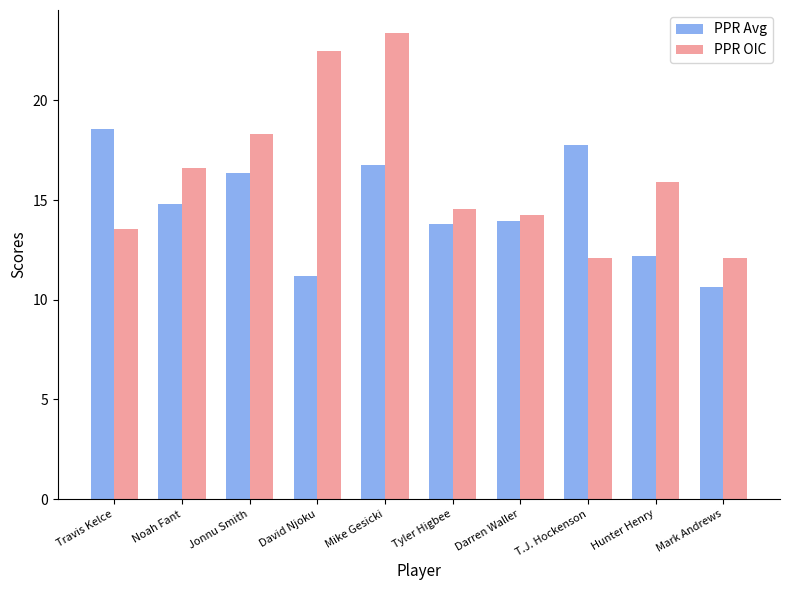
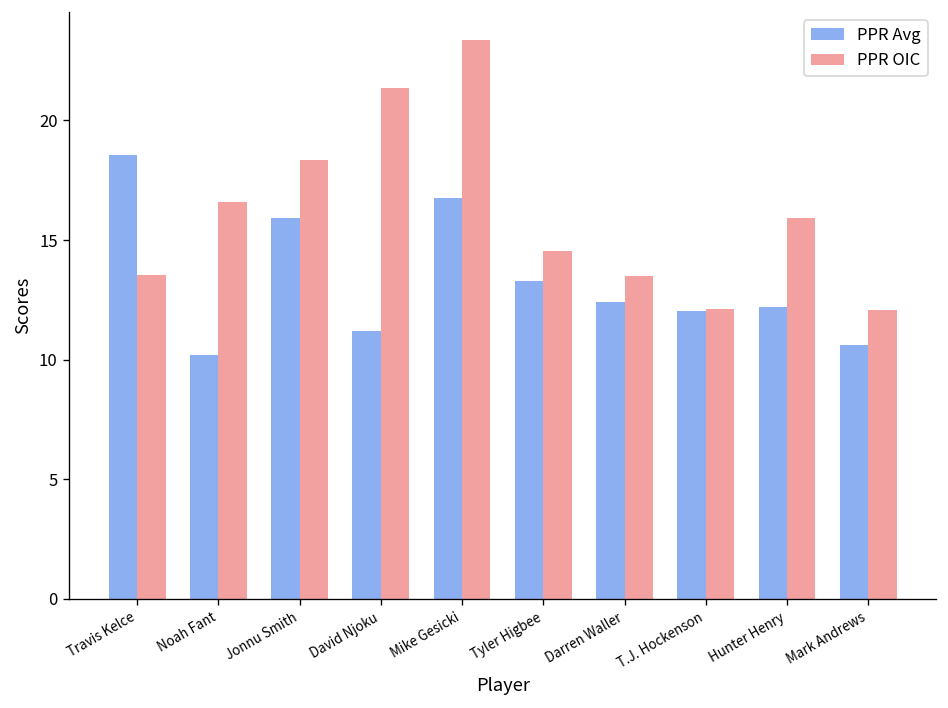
PPR Avg, Noah Fant: 14.8 -> 10.2
PPR Avg, Jonnu Smith: 16.4 -> 15.9
PPR OIC, David Njoku: 22.5 -> 21.4
PPR Avg, Tyler Higbee: 13.8 -> 13.3
PPR Avg, Darren Waller: 14.0 -> 12.4
PPR OIC, Darren Waller: 14.3 -> 13.5
PPR Avg, T.J. Hockenson: 17.8 -> 12.0
